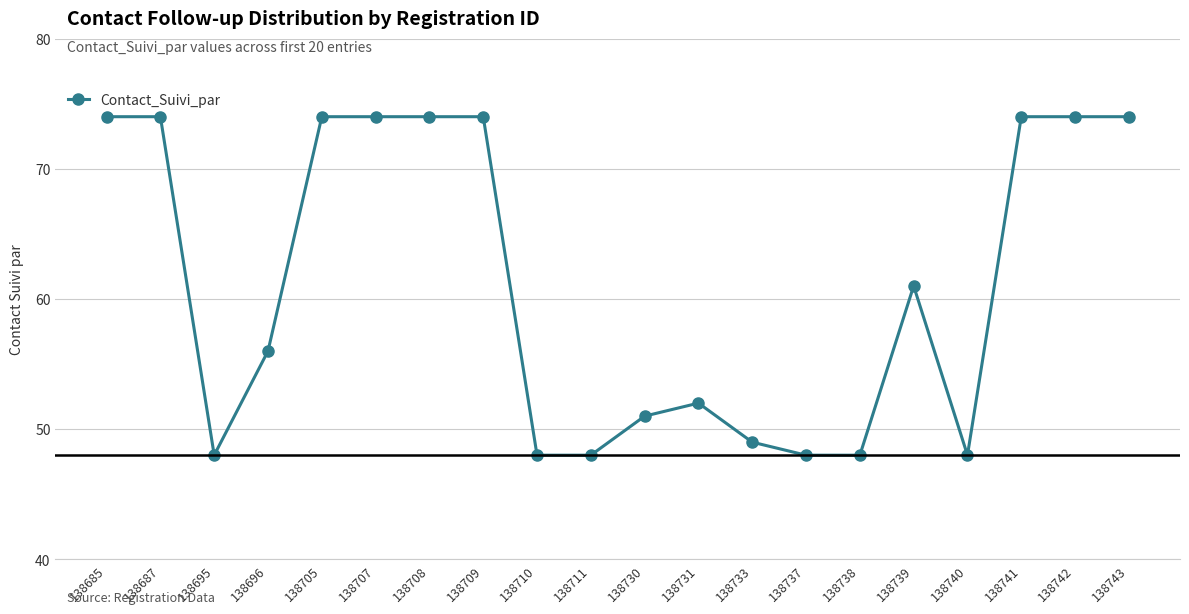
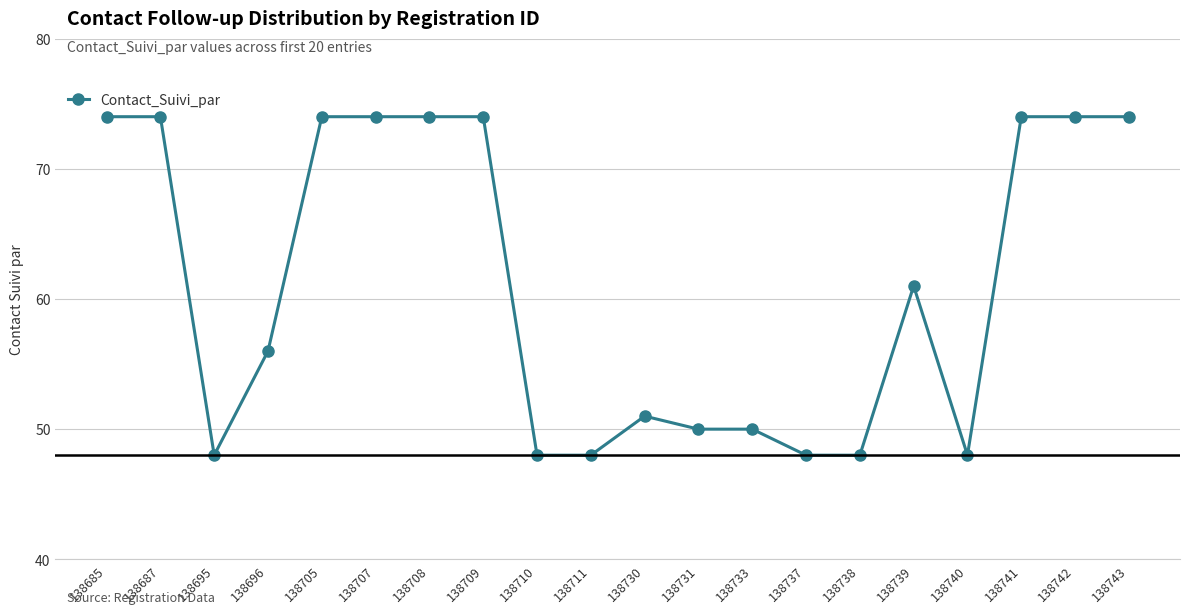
138731: 52 -> 50
138733: 49 -> 50
